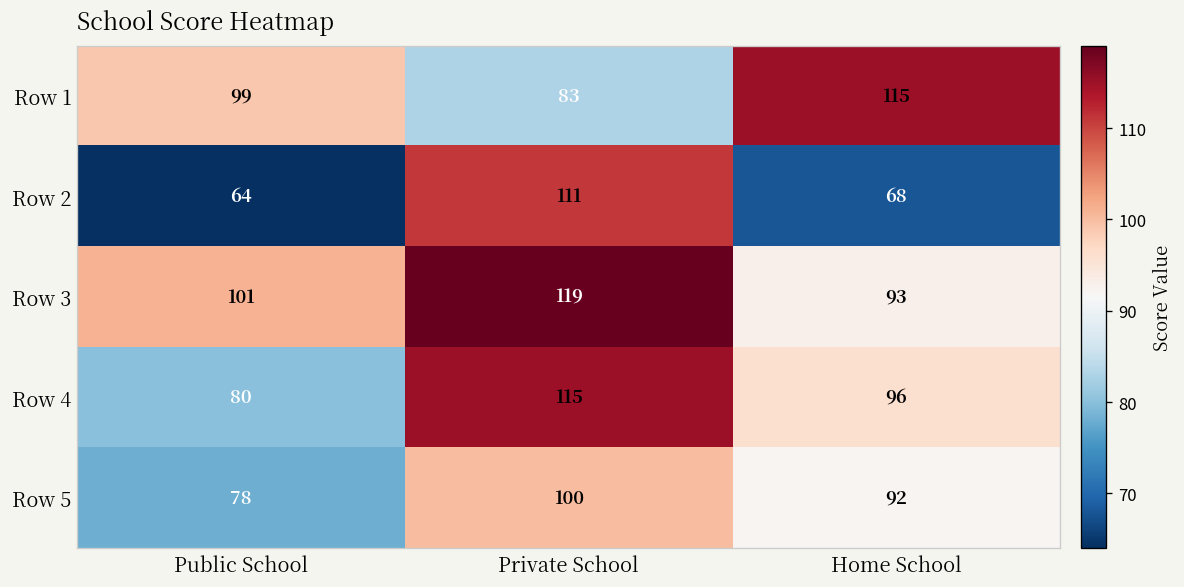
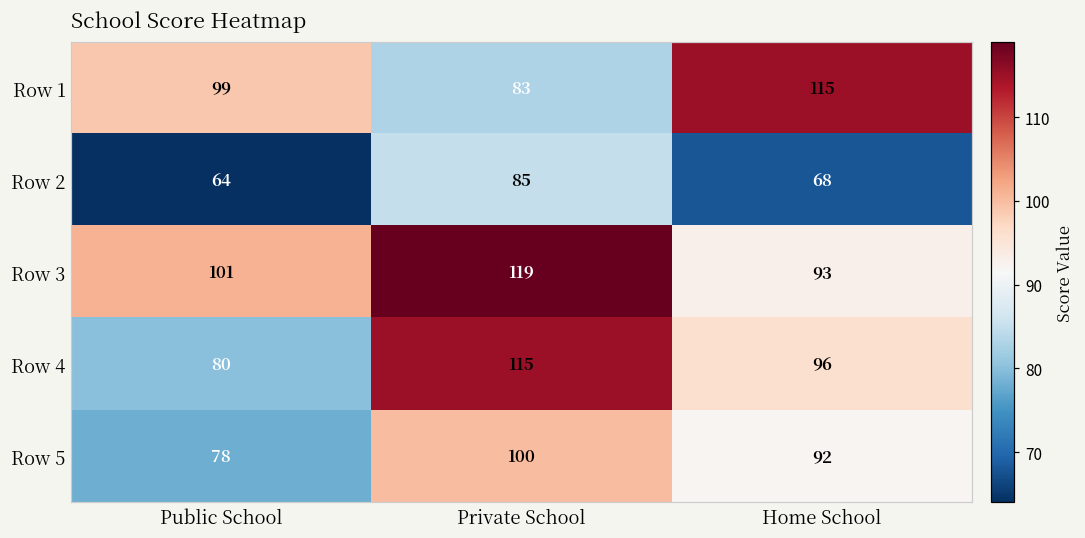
Row 2, Private School: 111 -> 85
